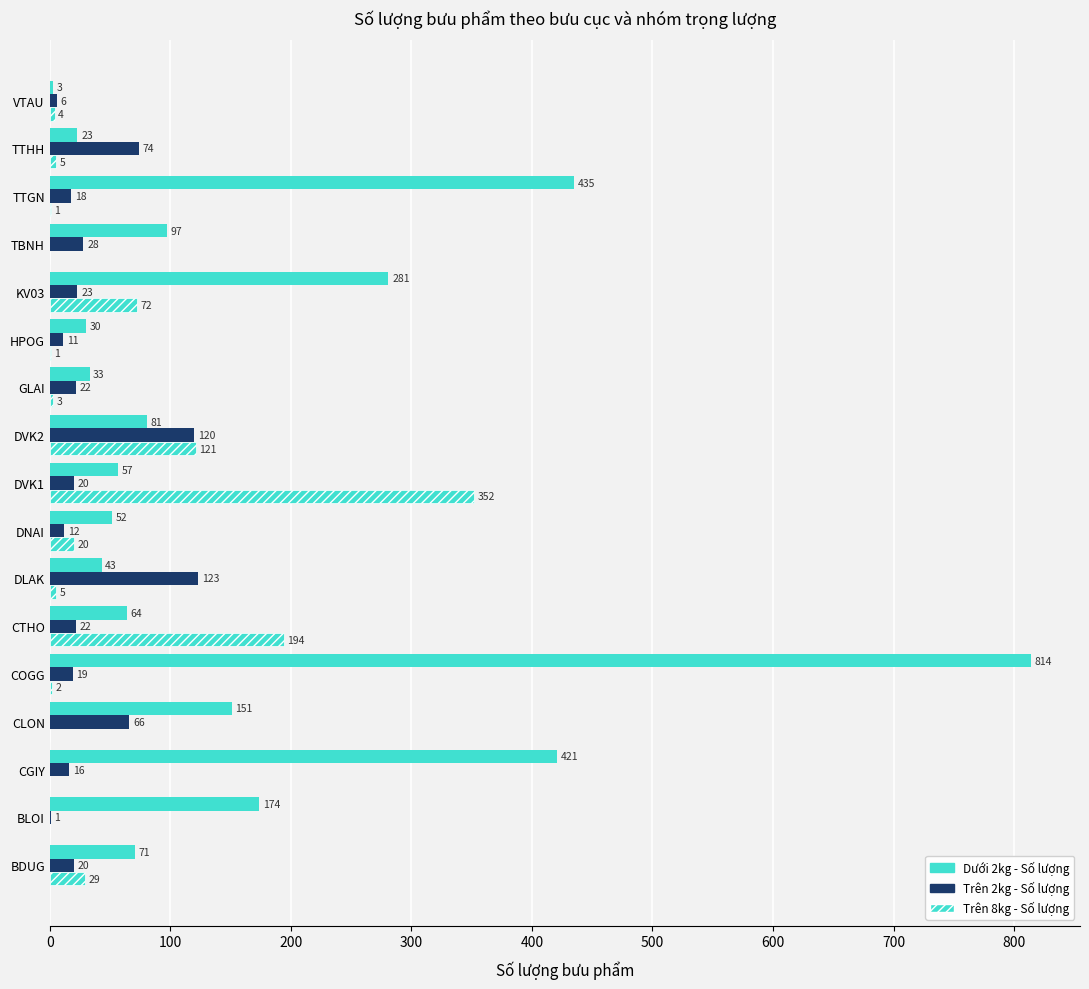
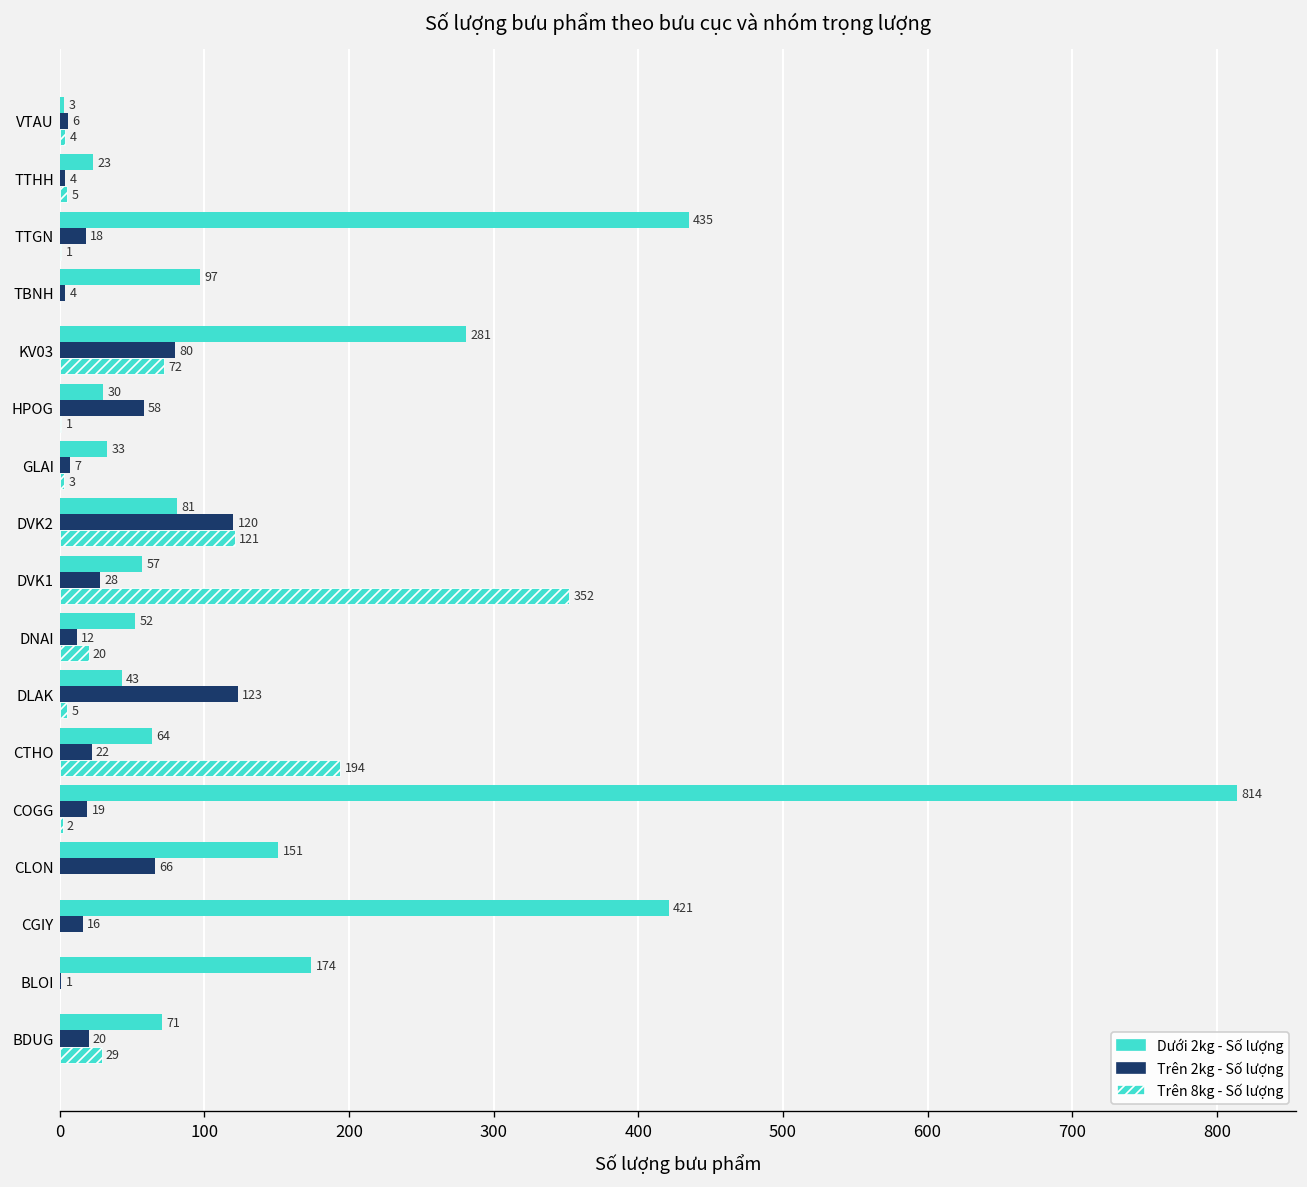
Trên 2kg - Số lượng, TTHH: 74 -> 4
Trên 2kg - Số lượng, TBNH: 28 -> 4
Trên 2kg - Số lượng, KV03: 23 -> 80
Trên 2kg - Số lượng, HPOG: 11 -> 58
Trên 2kg - Số lượng, GLAI: 22 -> 7
Trên 2kg - Số lượng, DVK1: 20 -> 28
